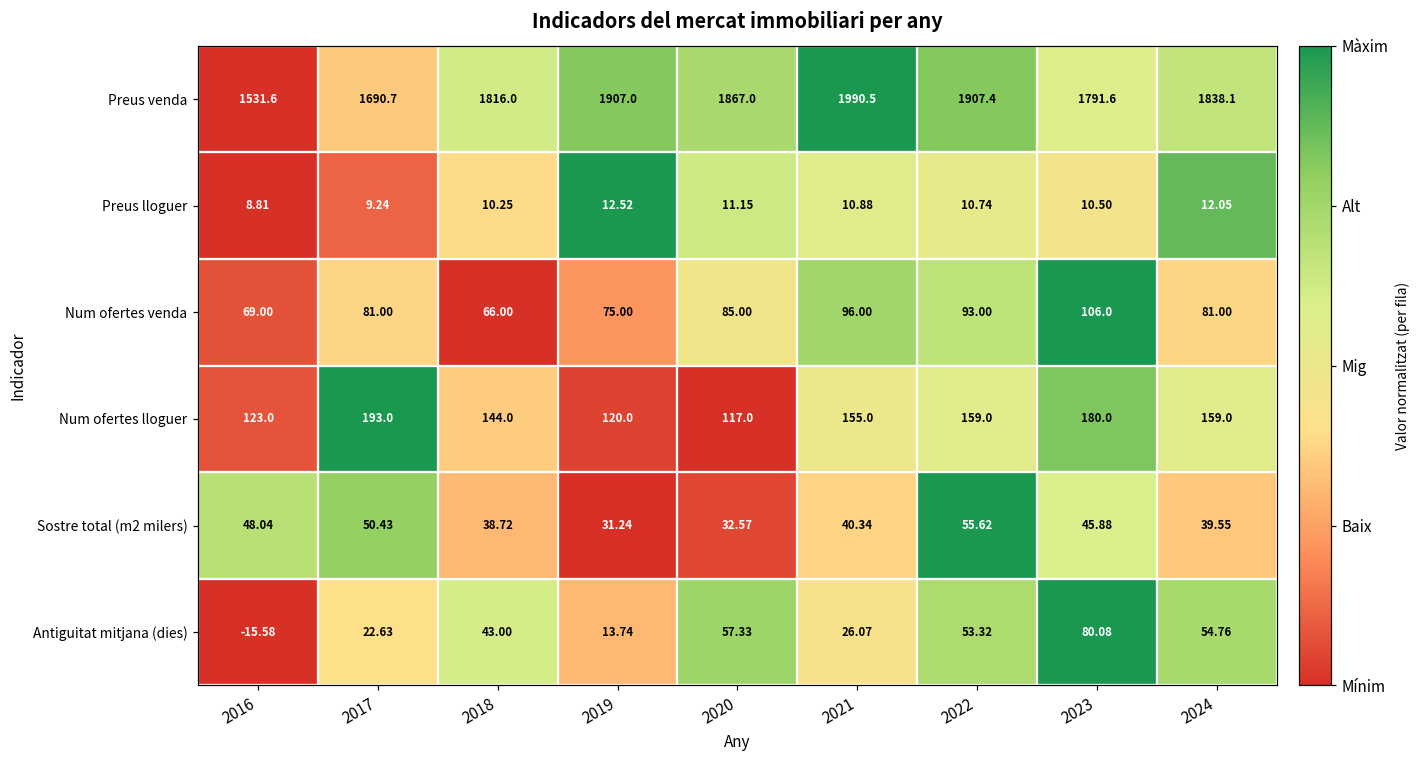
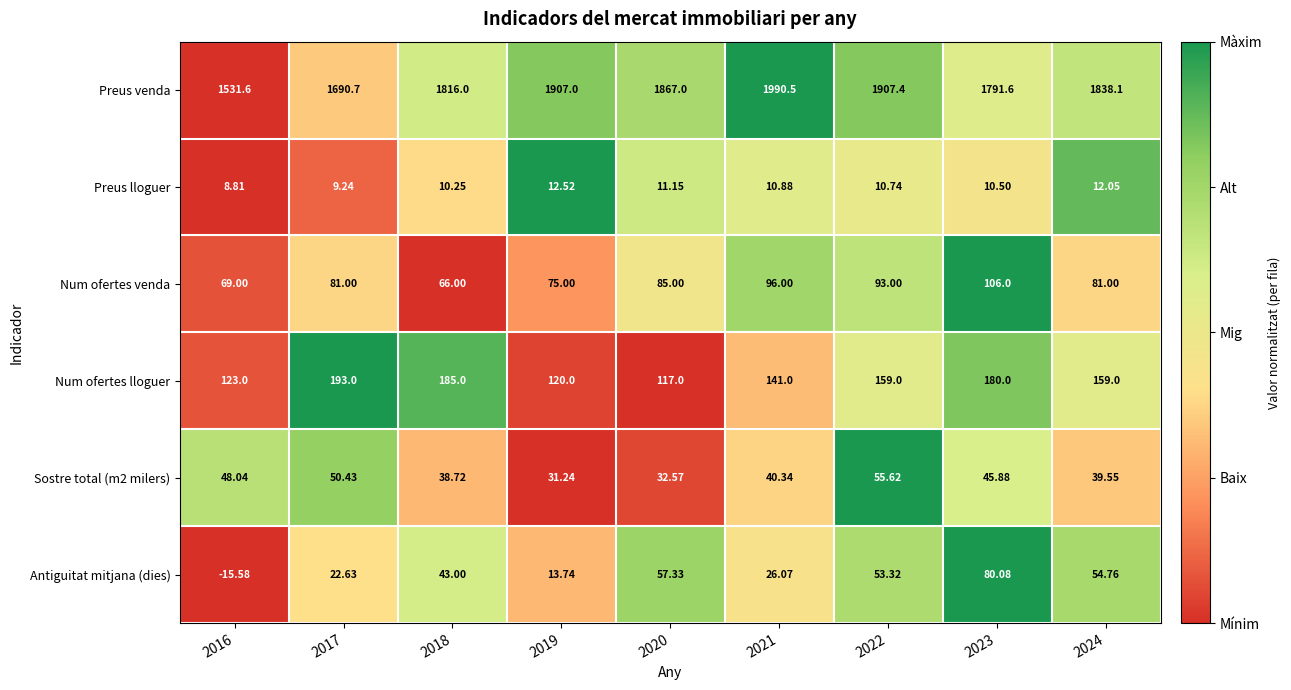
Num ofertes lloguer, 2018: 144.0 -> 185.0
Num ofertes lloguer, 2021: 155.0 -> 141.0
